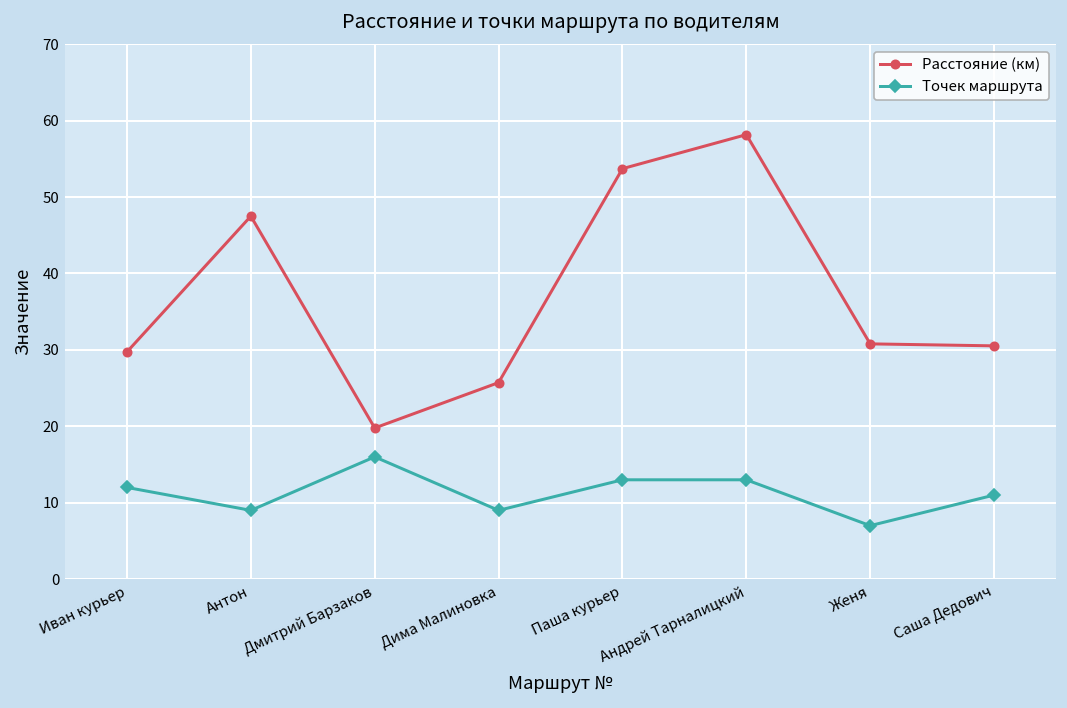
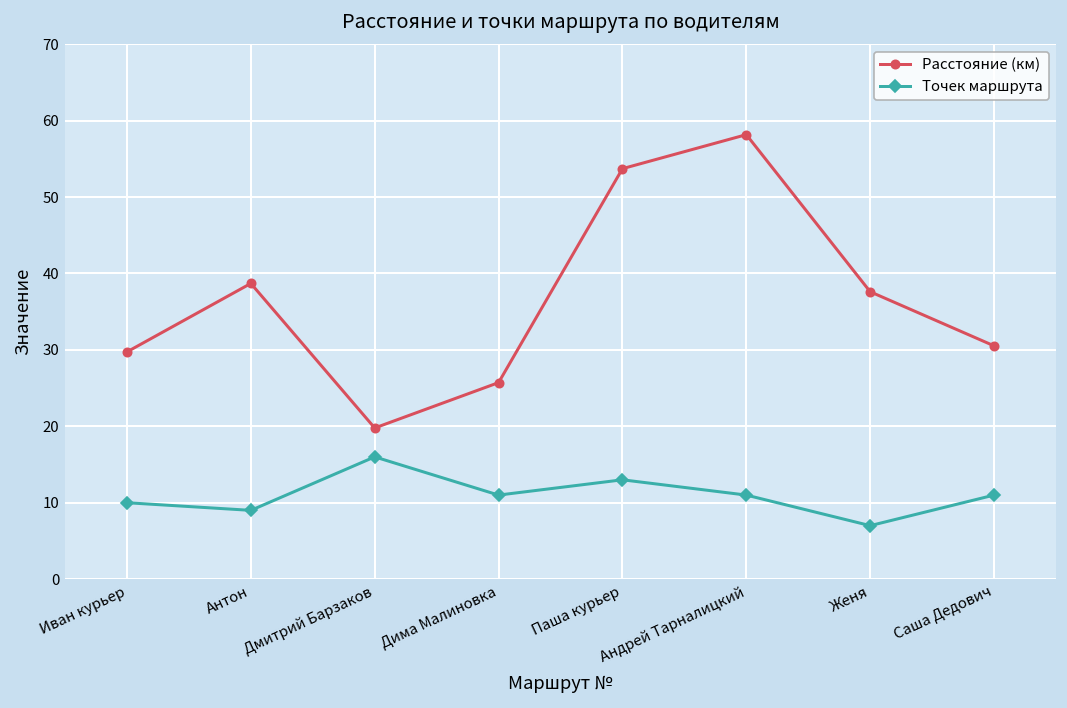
Точек маршрута, Иван курьер: 12 -> 10
Расстояние (км), Антон: 48 -> 39
Точек маршрута, Дима Малиновка: 9 -> 11
Точек маршрута, Андрей Тарналицкий: 13 -> 11
Расстояние (км), Женя: 31 -> 38
